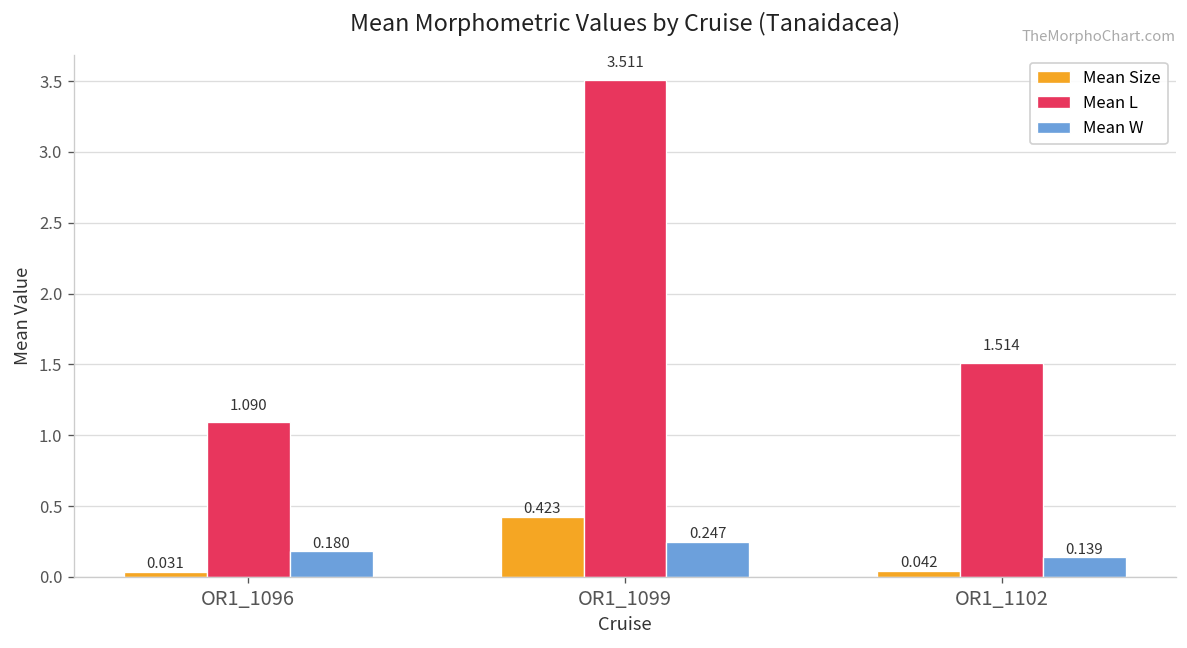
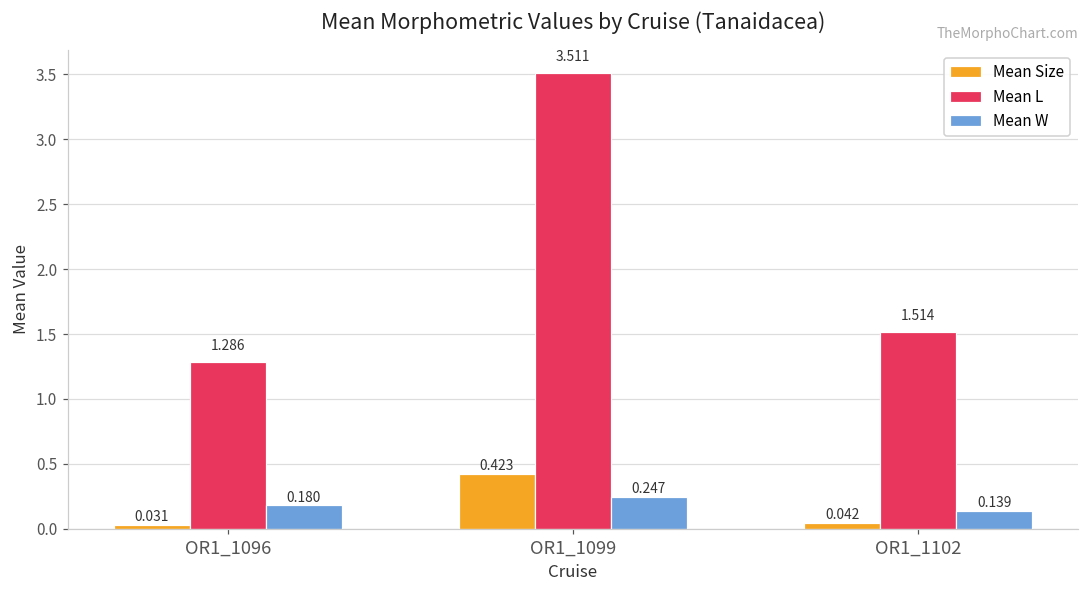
Mean L, OR1_1096: 1.090 -> 1.286
